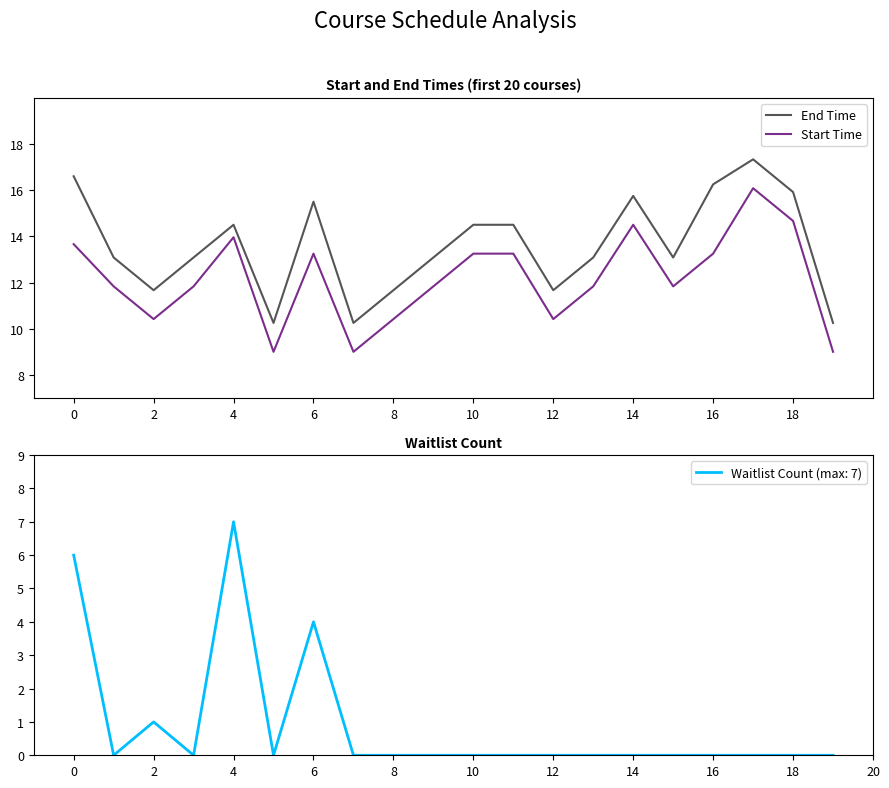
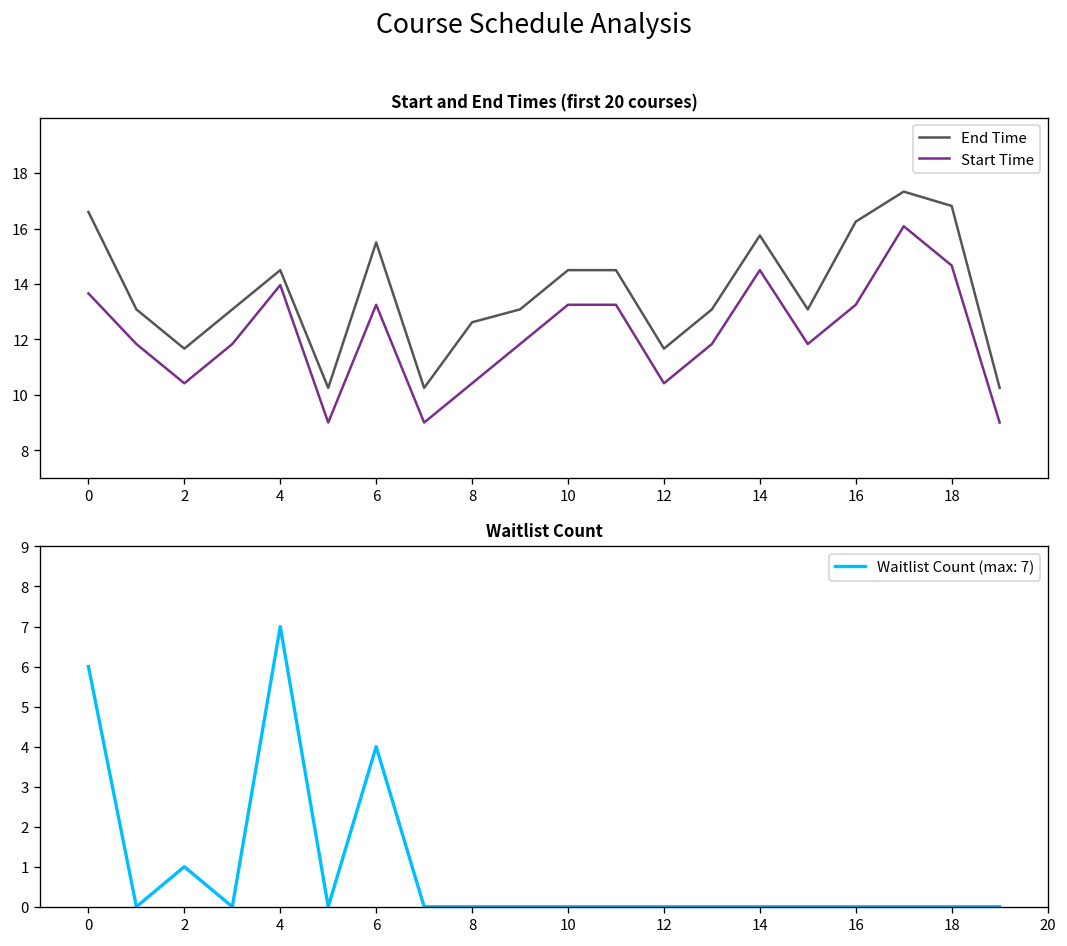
Start and End Times (first 20 courses), End Time, 8: 11.7 -> 12.6
Start and End Times (first 20 courses), End Time, 18: 15.9 -> 16.8
